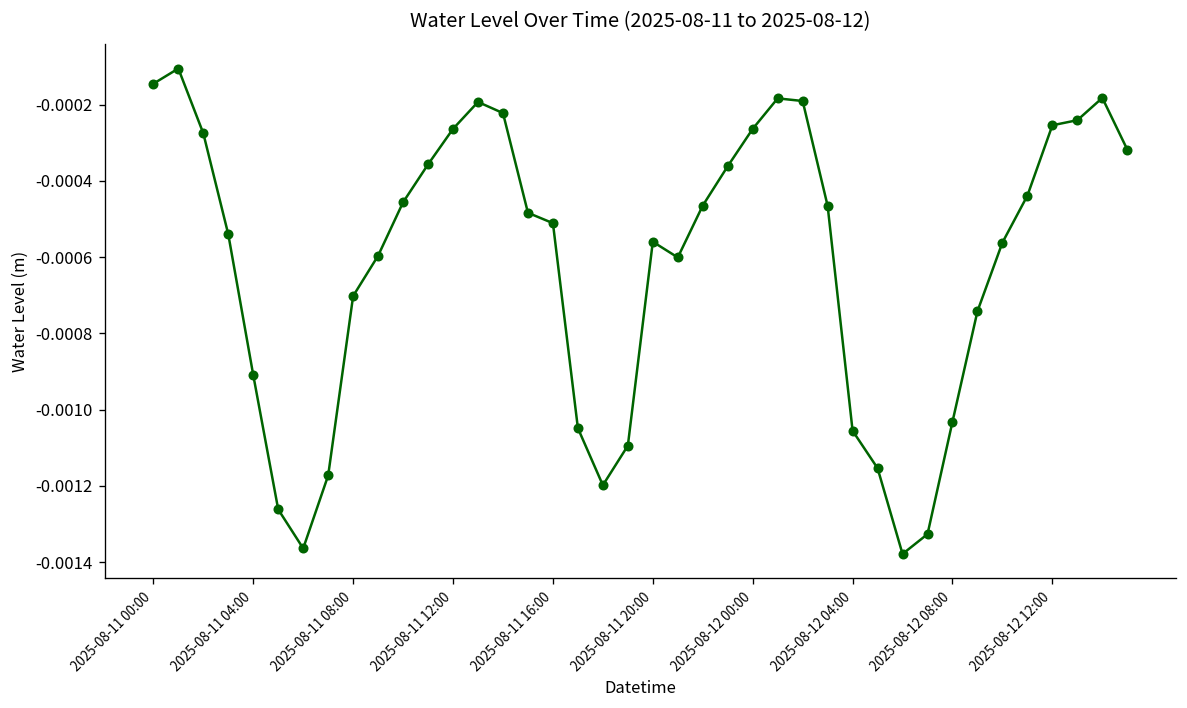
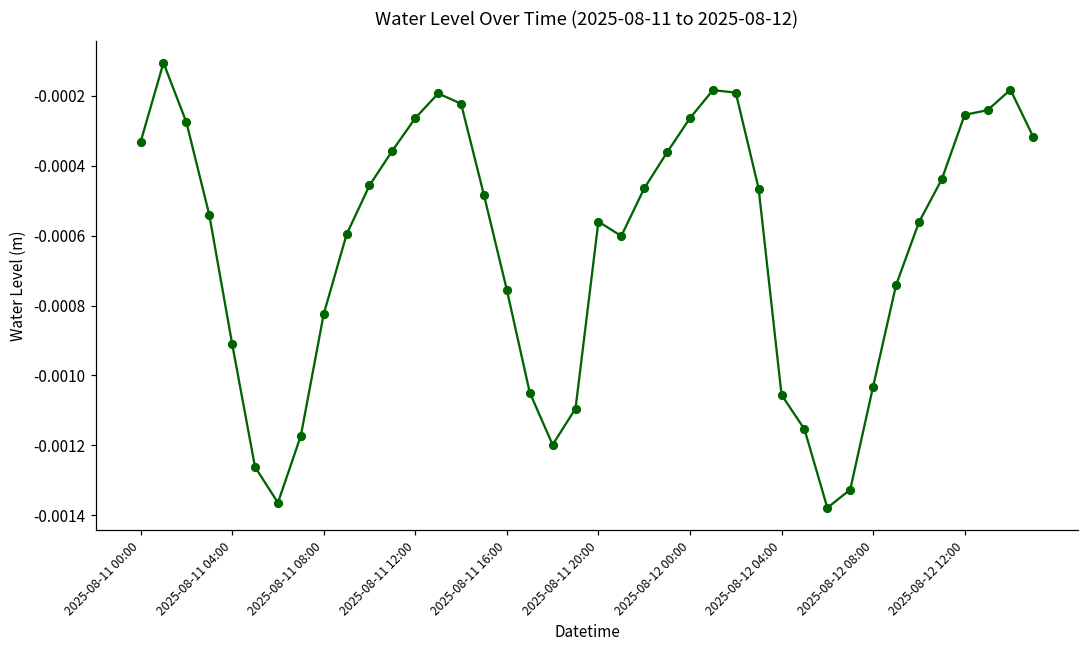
2025-08-11 00:00: -0.00015 -> -0.00033
2025-08-11 08:00: -0.00070 -> -0.00082
2025-08-11 16:00: -0.00051 -> -0.00076
